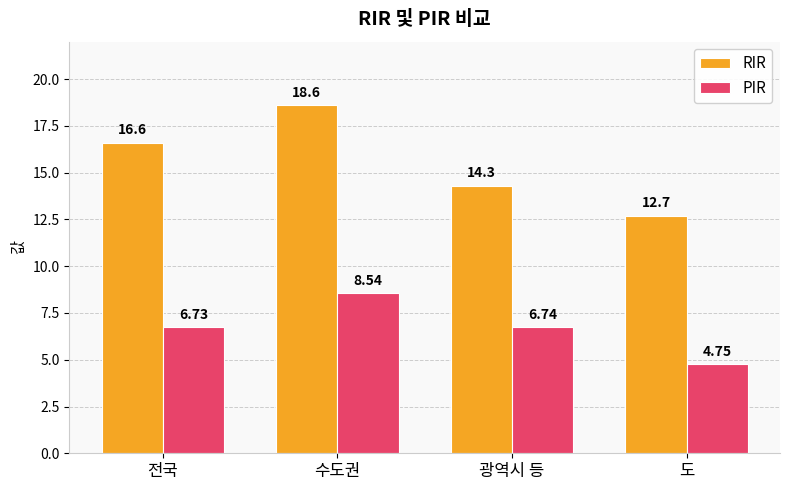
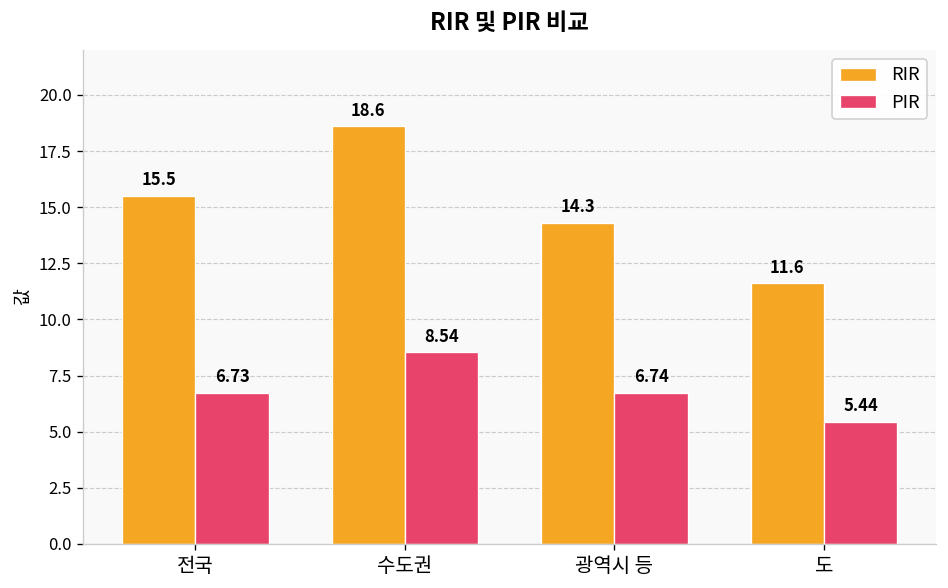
RIR, 전국: 16.6 -> 15.5
RIR, 도: 12.7 -> 11.6
PIR, 도: 4.75 -> 5.44
